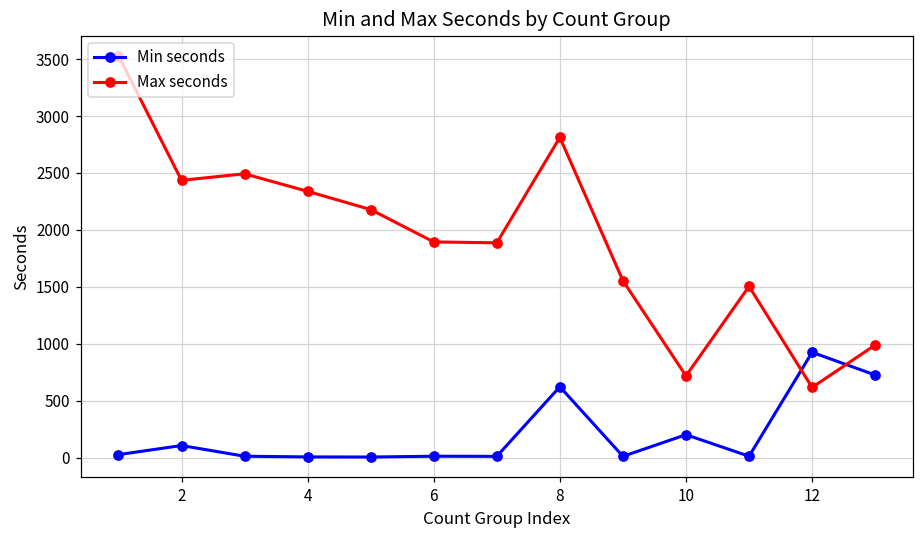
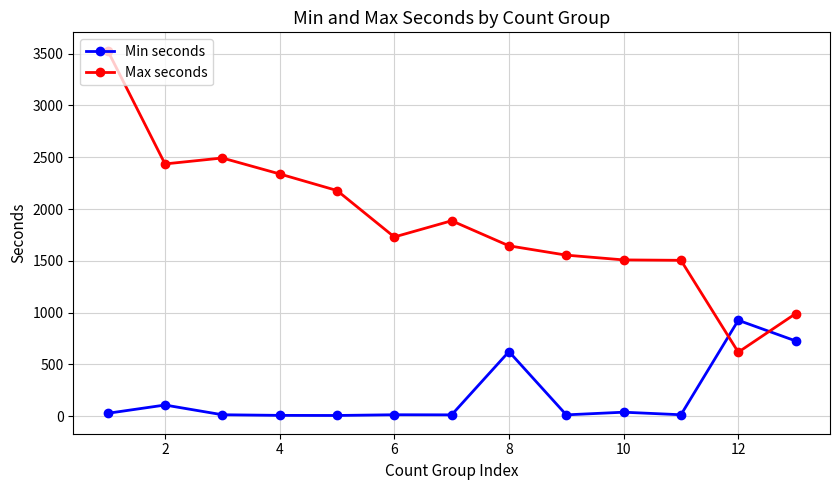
Max seconds, 6: 1900 -> 1730
Max seconds, 8: 2810 -> 1650
Min seconds, 10: 200 -> 40
Max seconds, 10: 720 -> 1510
